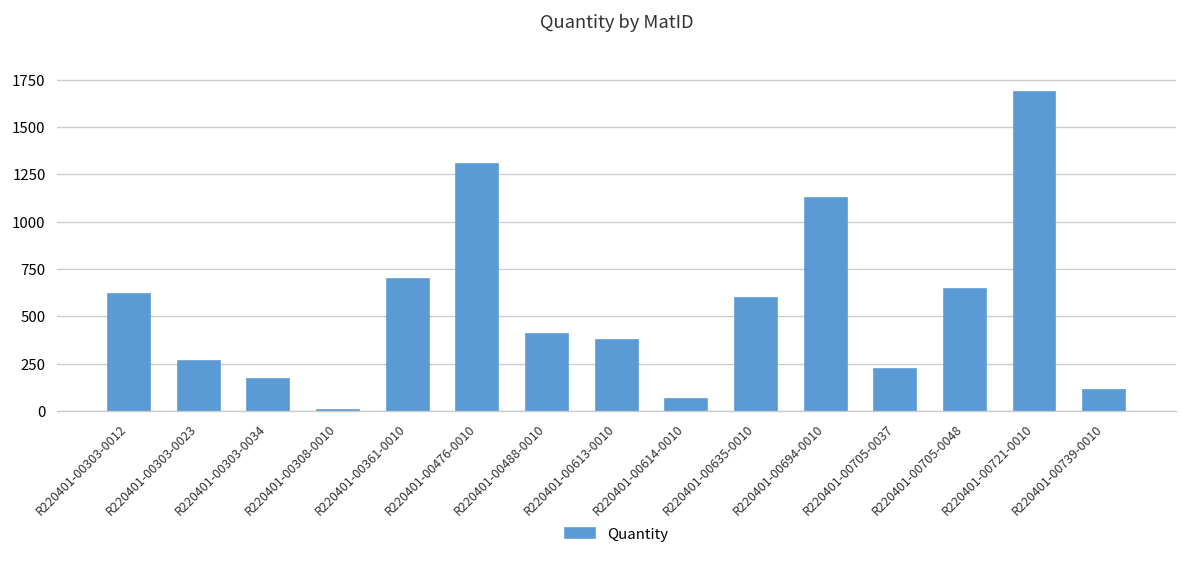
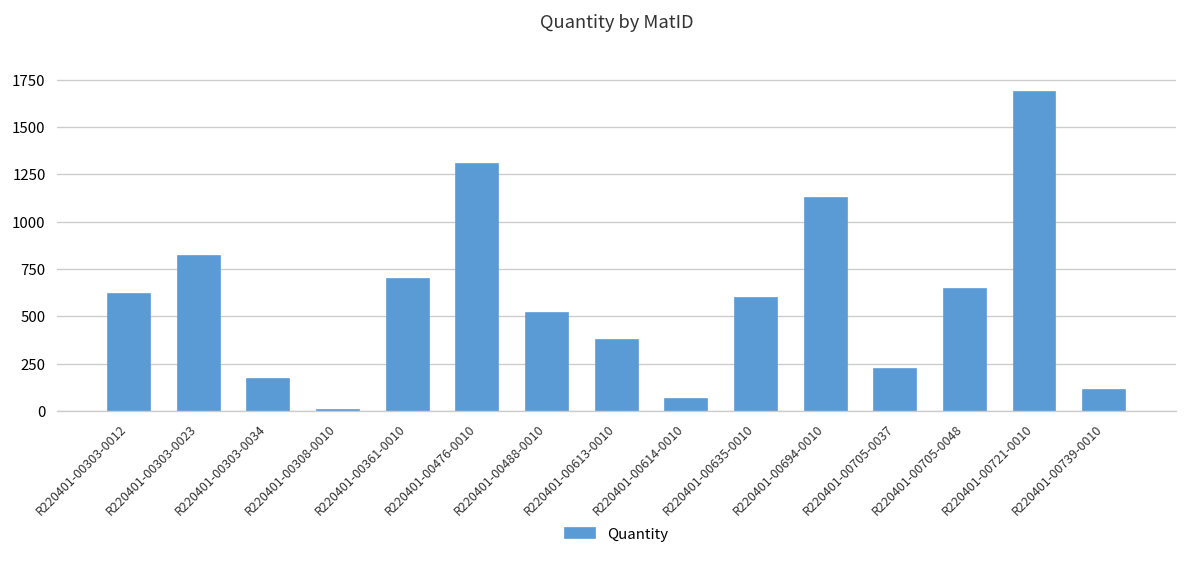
R220401-00303-0023: 260 -> 820
R220401-00488-0010: 410 -> 520
